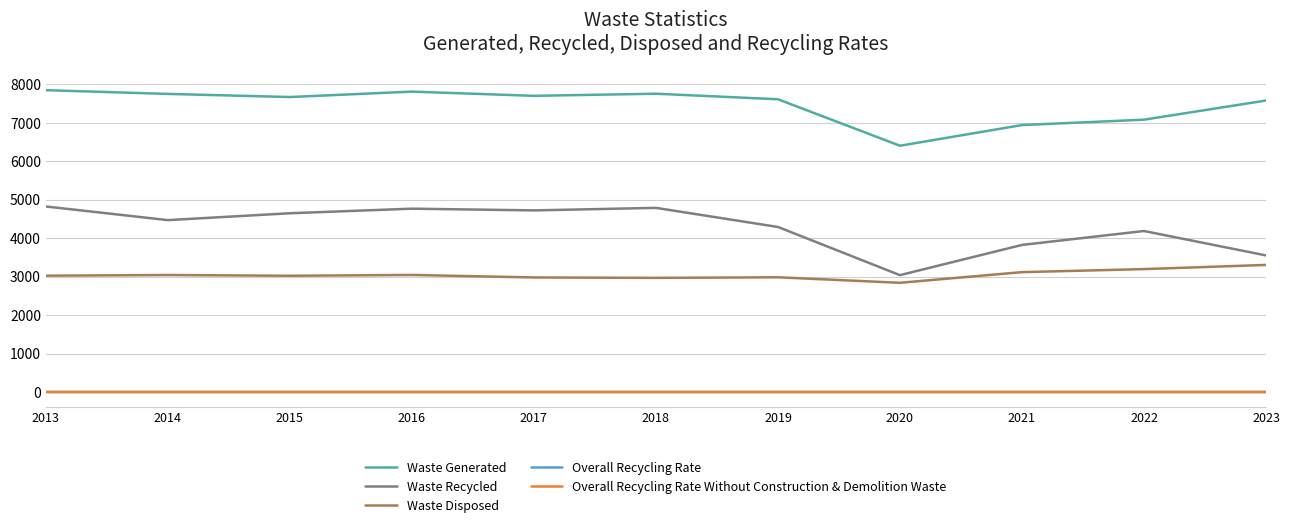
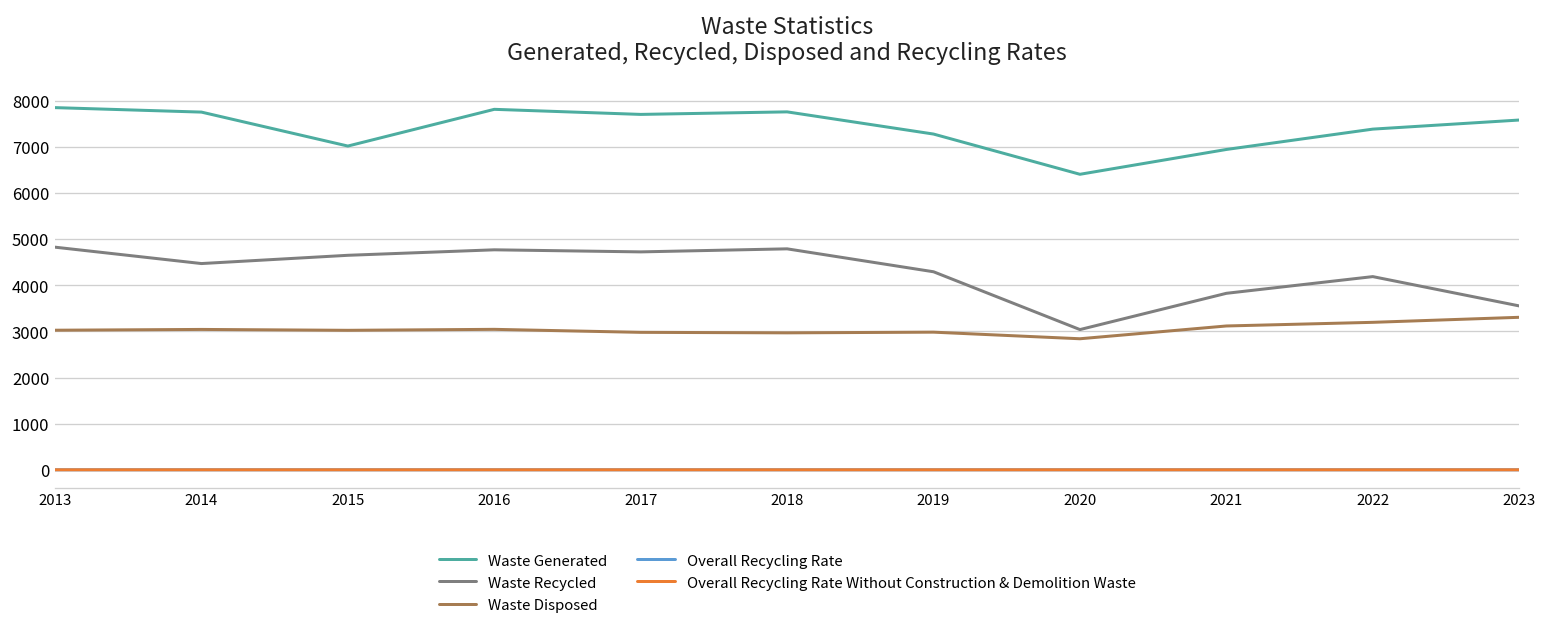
Waste Generated, 2015: 7700 -> 7000
Waste Generated, 2019: 7600 -> 7300
Waste Generated, 2022: 7100 -> 7400
